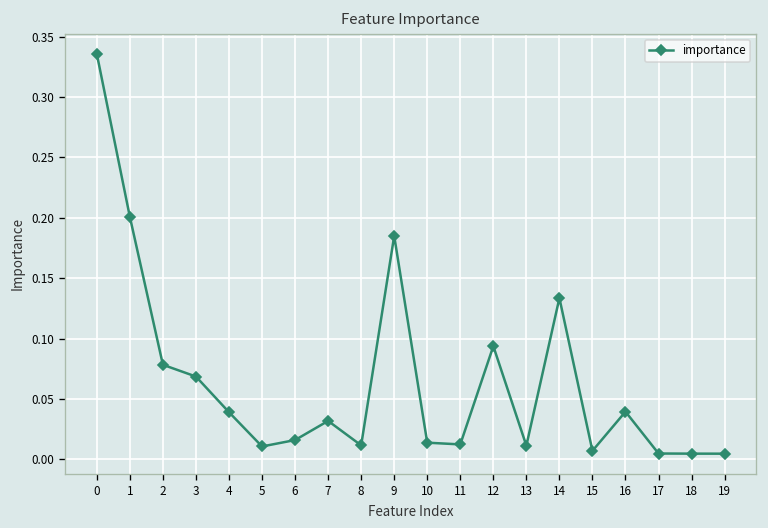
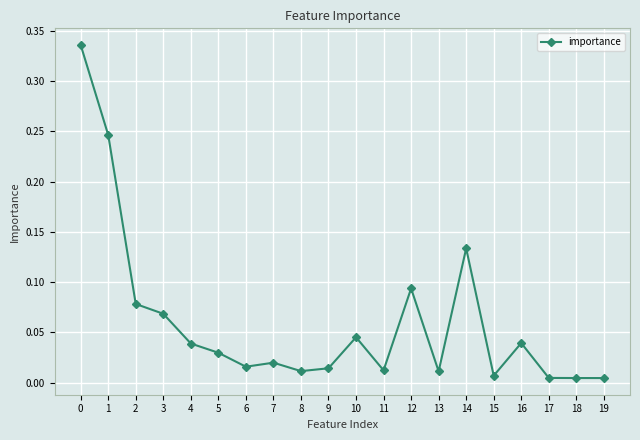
1: 0.201 -> 0.246
5: 0.011 -> 0.030
7: 0.032 -> 0.020
9: 0.185 -> 0.014
10: 0.014 -> 0.045
